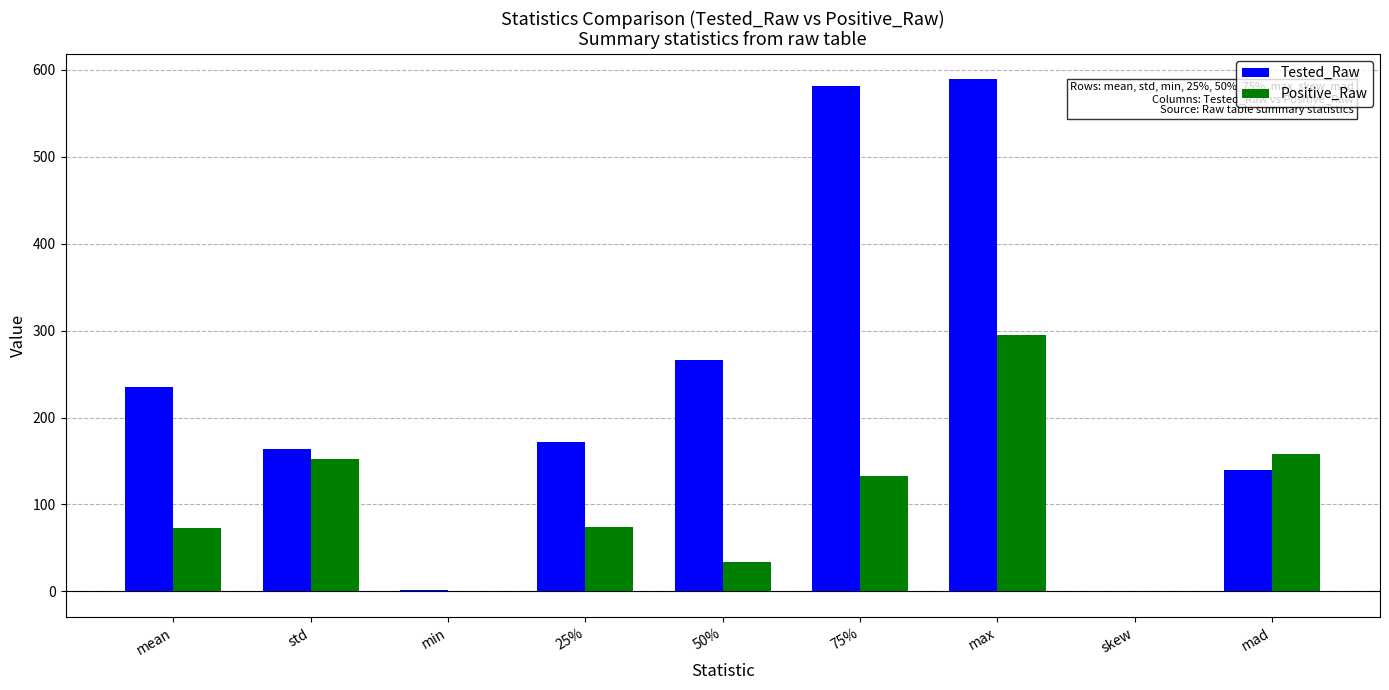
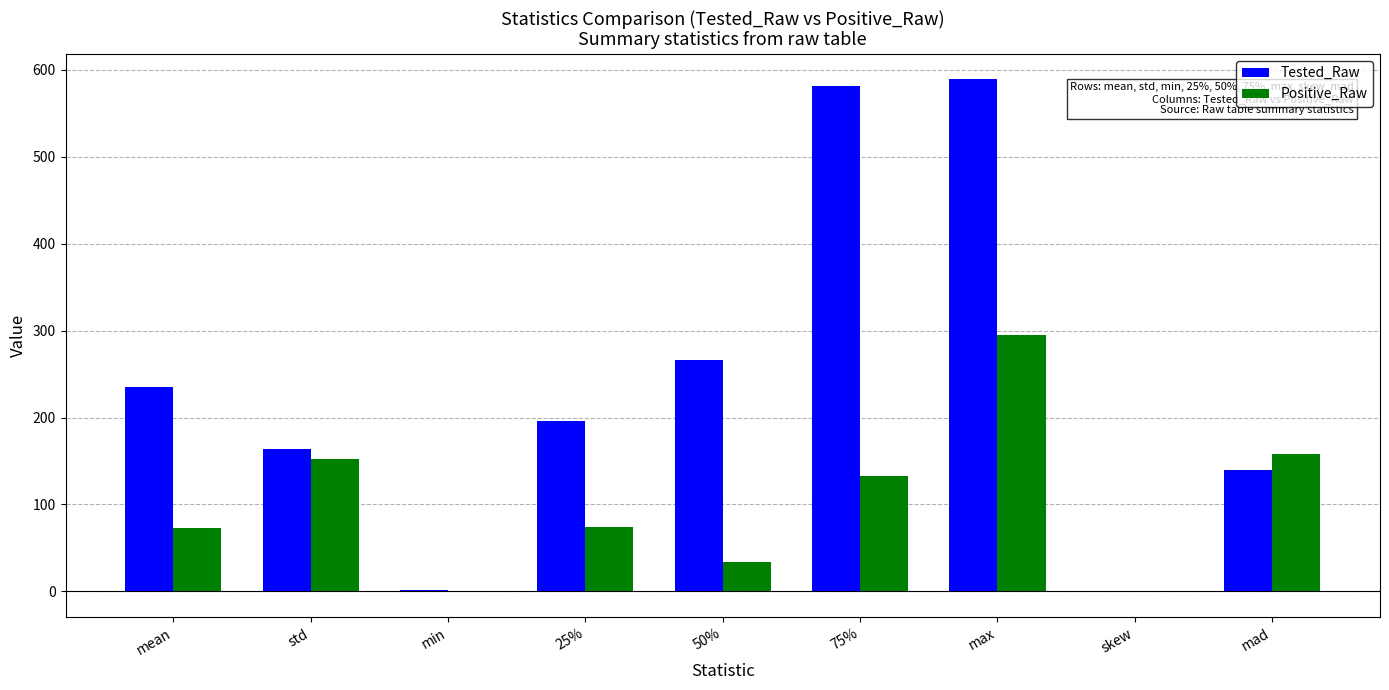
Tested_Raw, 25%: 170 -> 200
